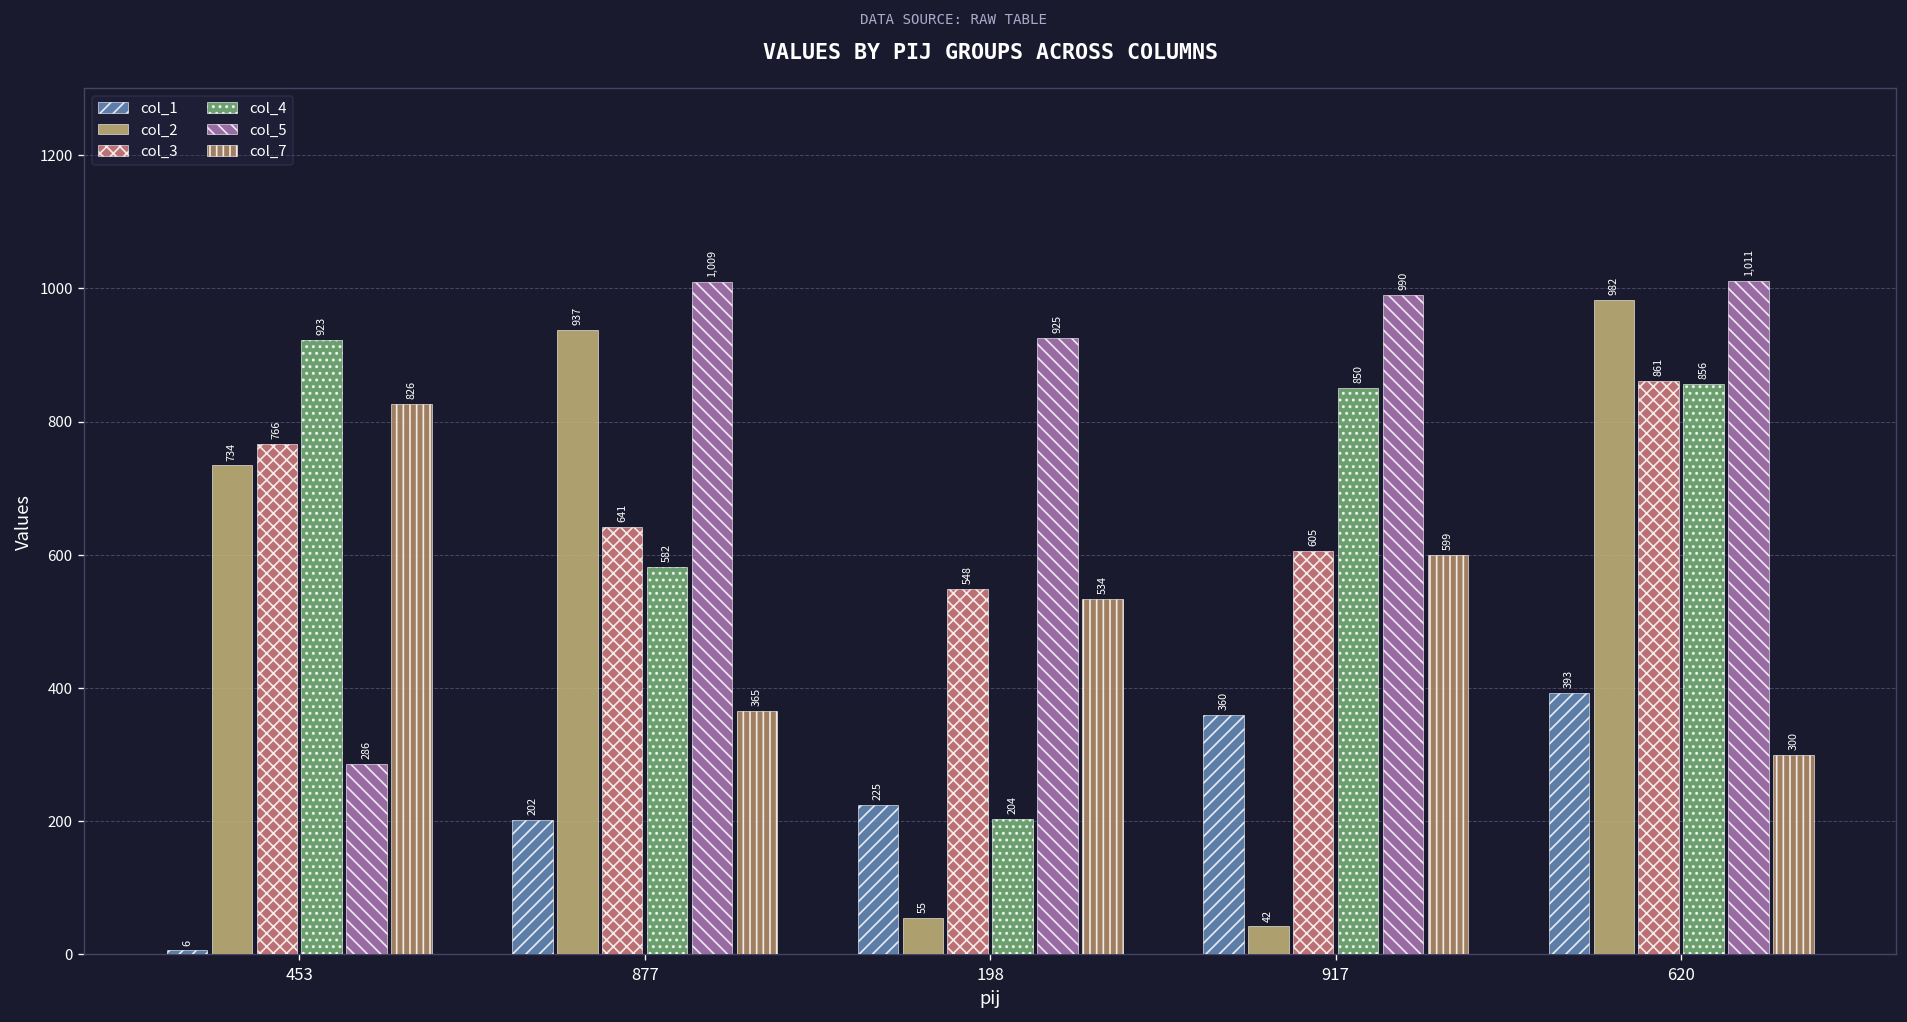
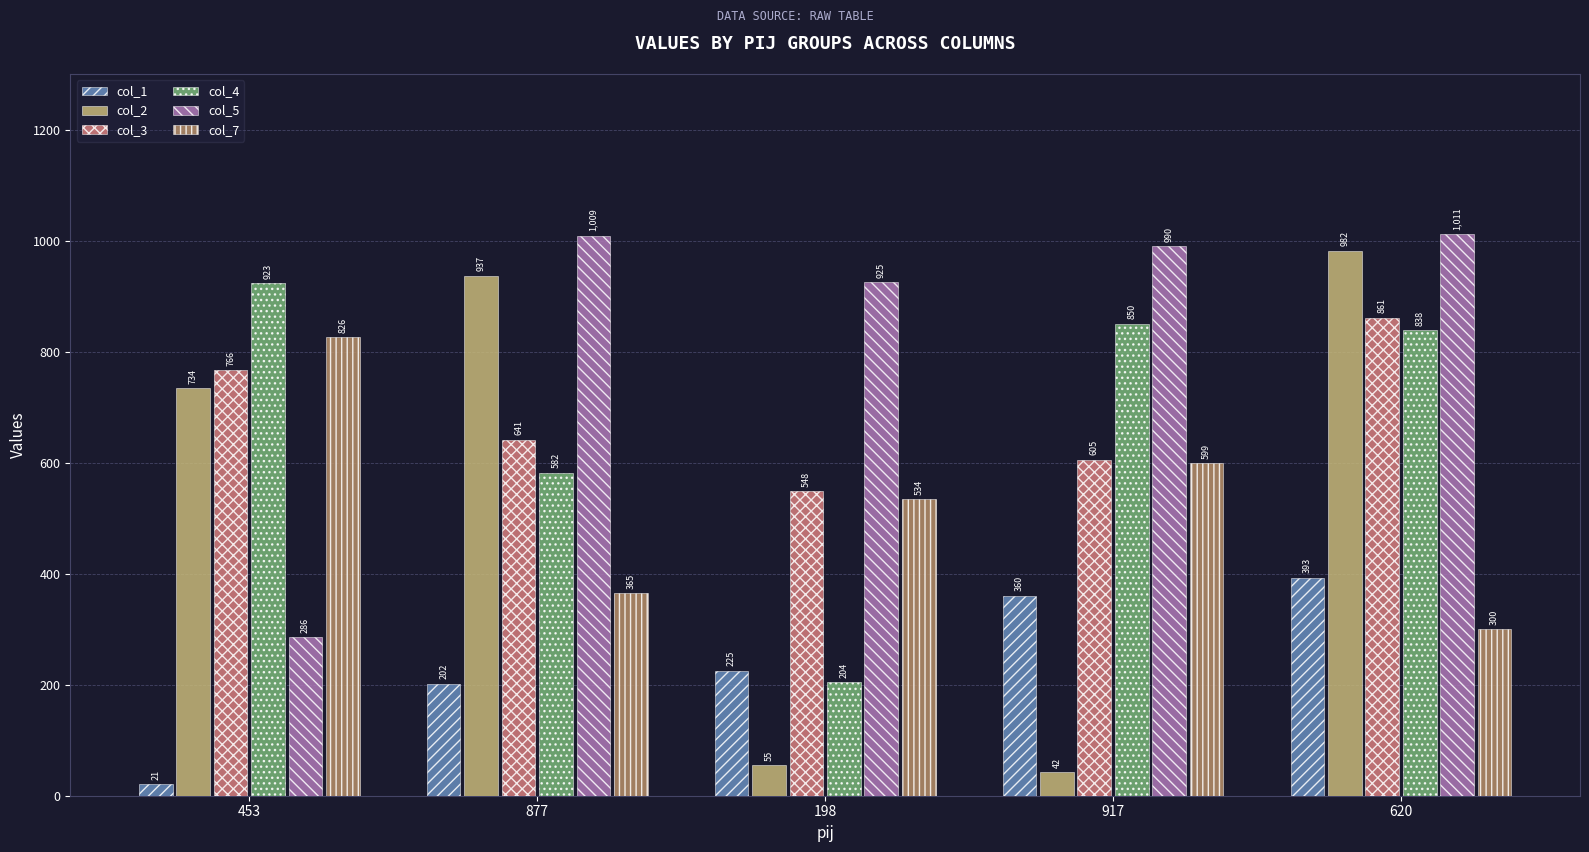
col_1, 453: 6 -> 21
col_4, 620: 856 -> 838
